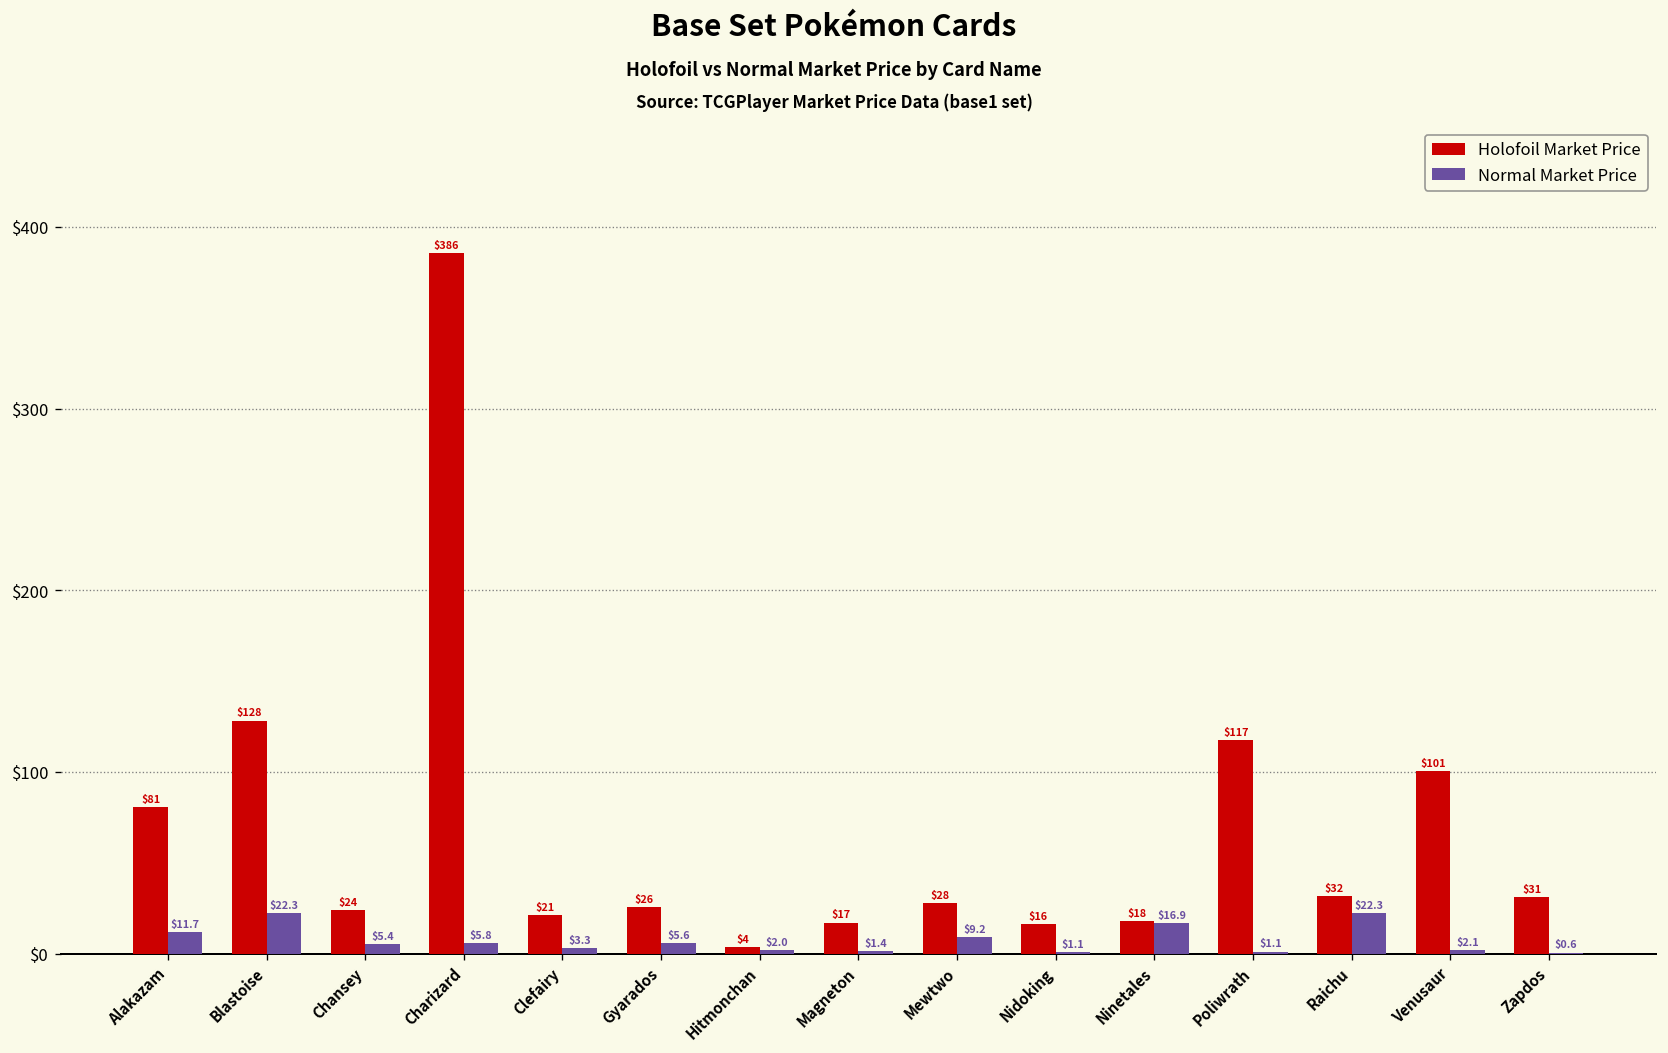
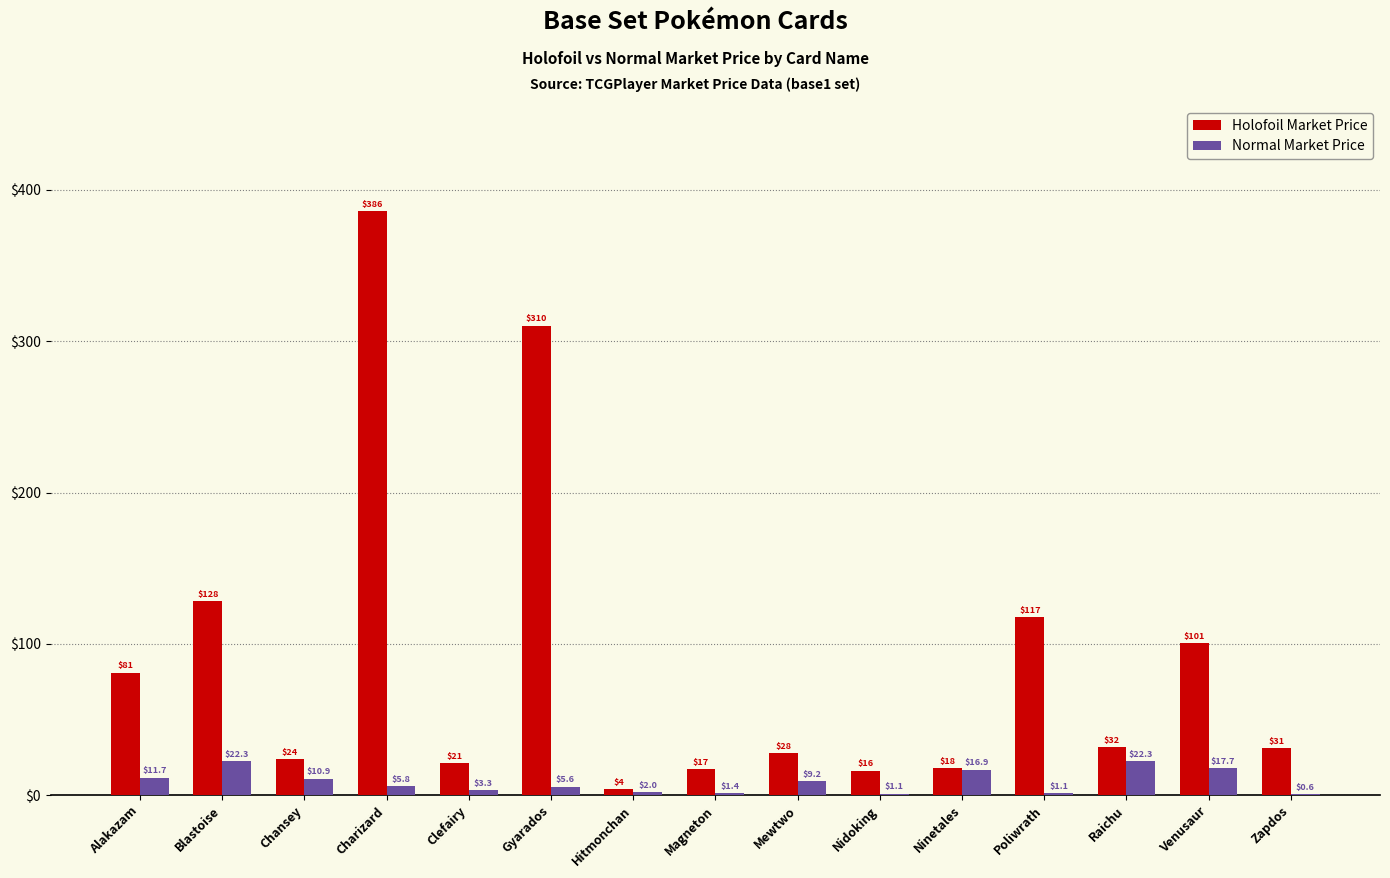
Normal Market Price, Chansey: $5.4 -> $10.9
Holofoil Market Price, Gyarados: $26 -> $310
Normal Market Price, Venusaur: $2.1 -> $17.7
